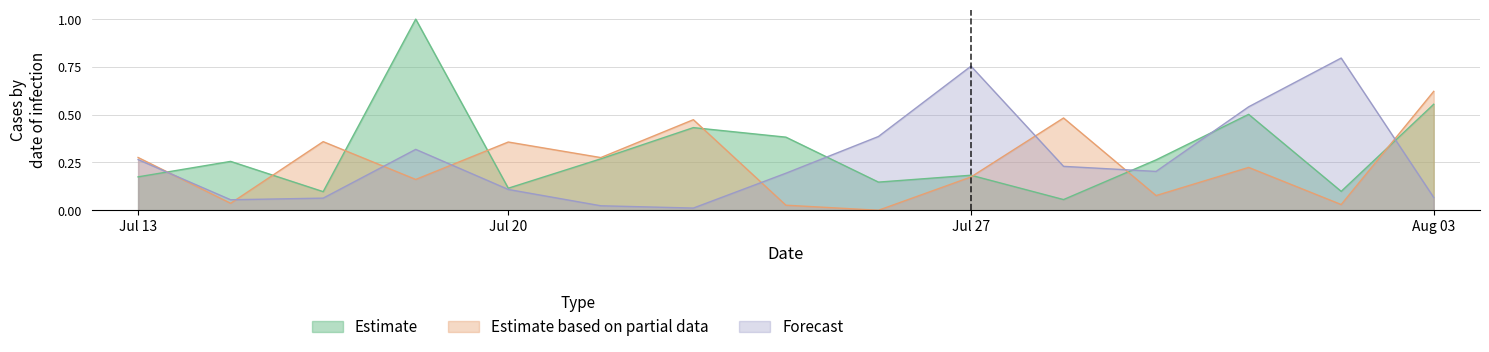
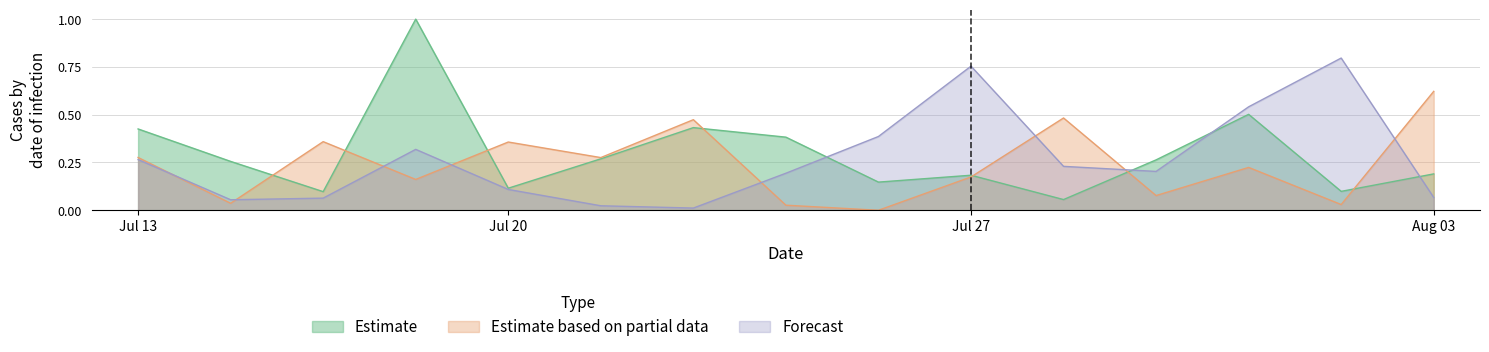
Estimate, Jul 13: 0.17 -> 0.43
Estimate, Aug 03: 0.55 -> 0.19
